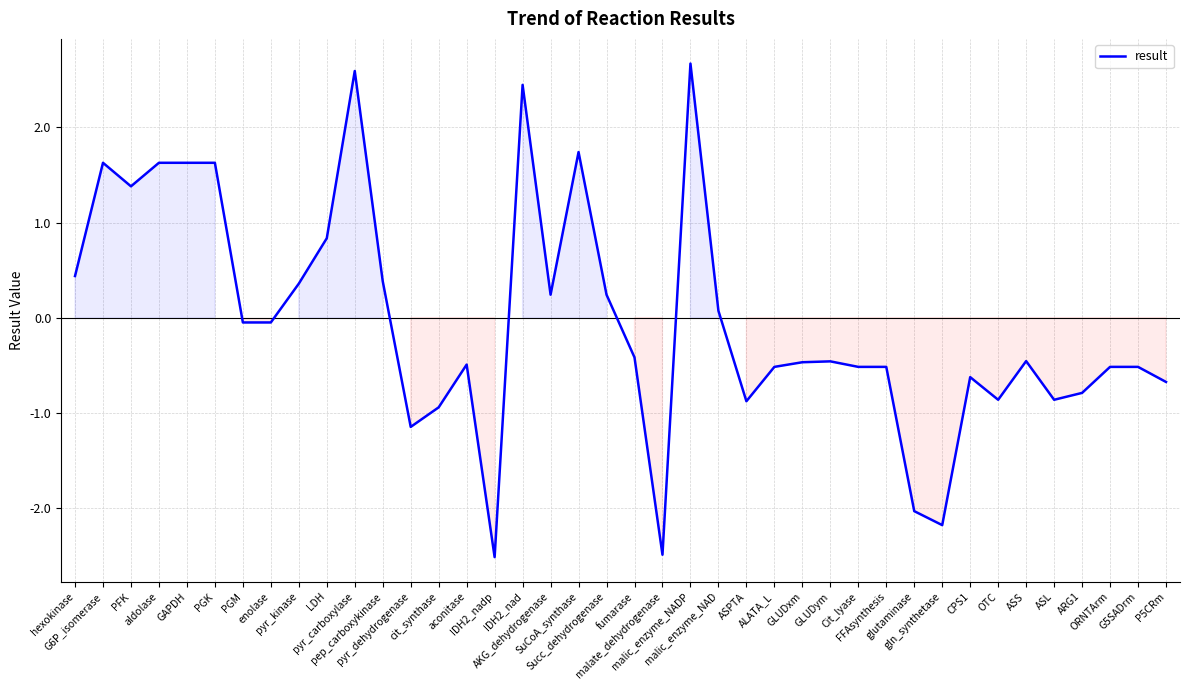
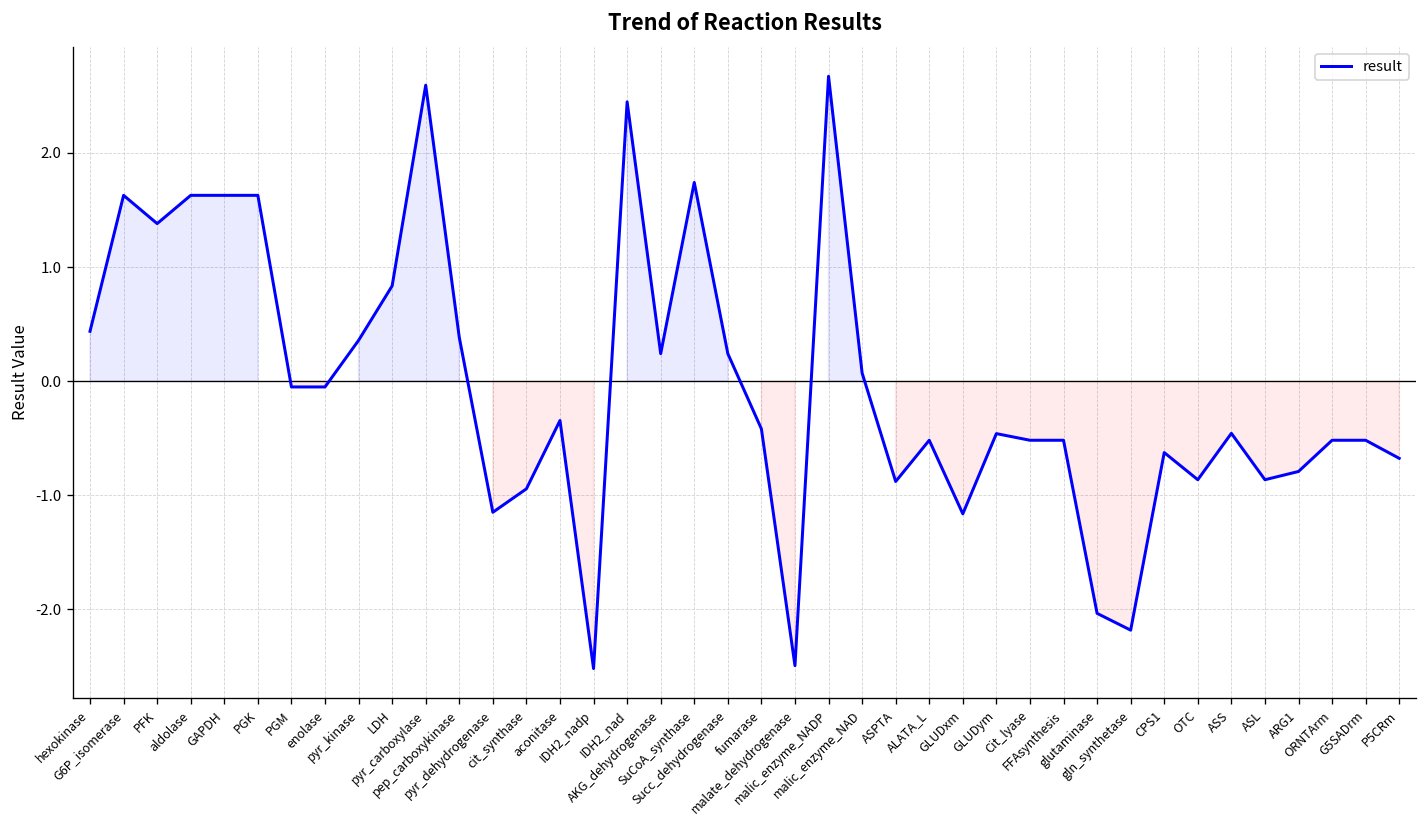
aconitase: -0.5 -> -0.3
GLUDxm: -0.5 -> -1.2
